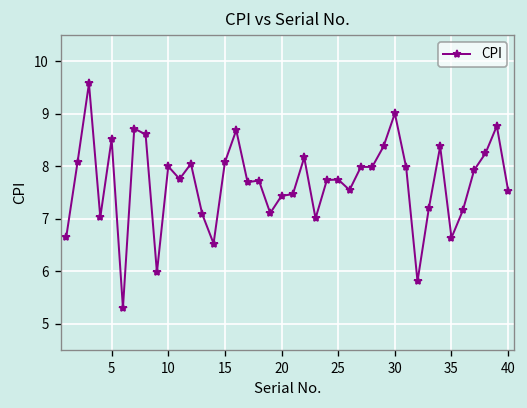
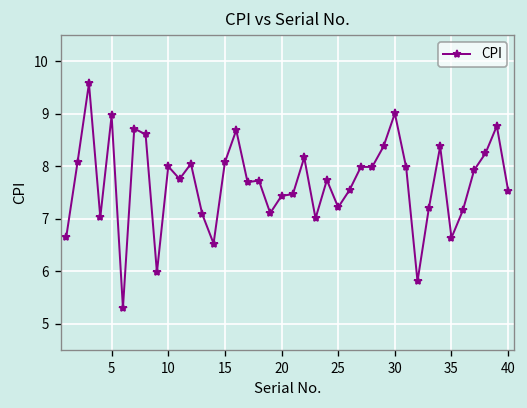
5: 8.5 -> 9.0
25: 7.8 -> 7.2
